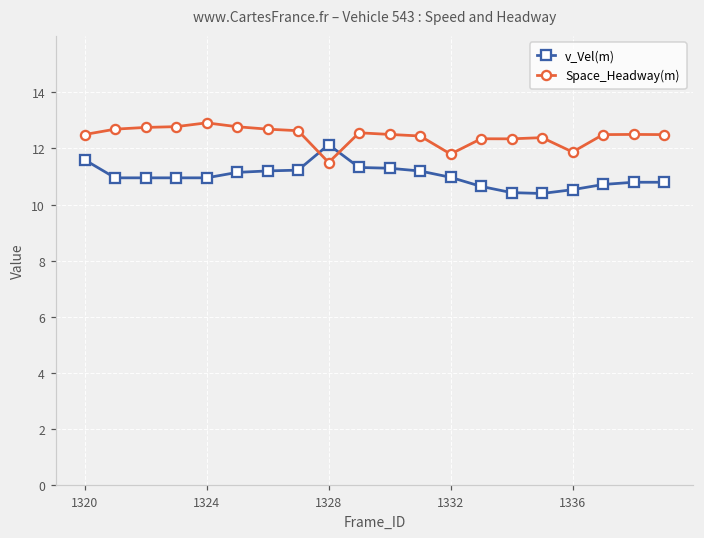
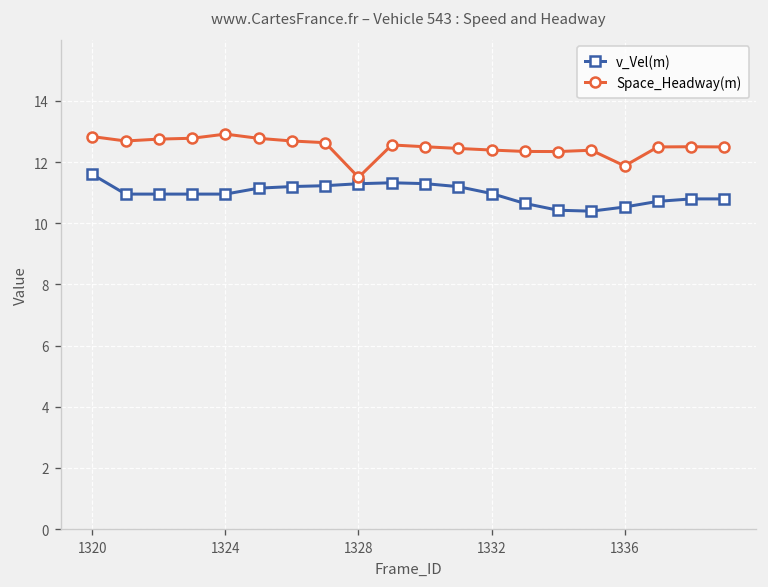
Space_Headway(m), 1320: 12.5 -> 12.8
v_Vel(m), 1328: 12.1 -> 11.3
Space_Headway(m), 1332: 11.8 -> 12.4
